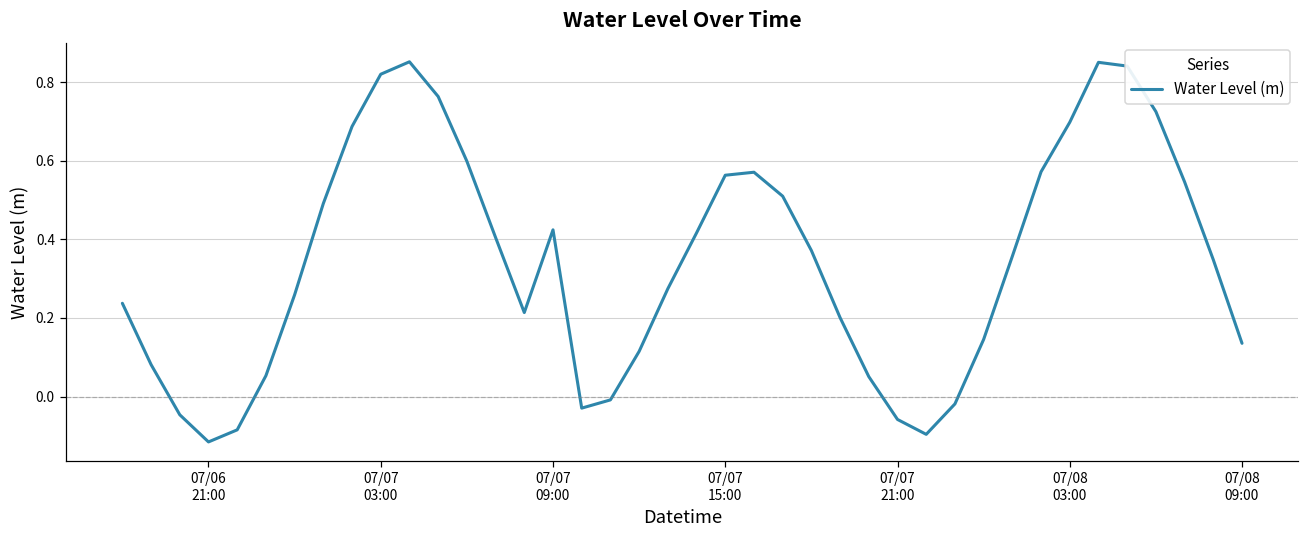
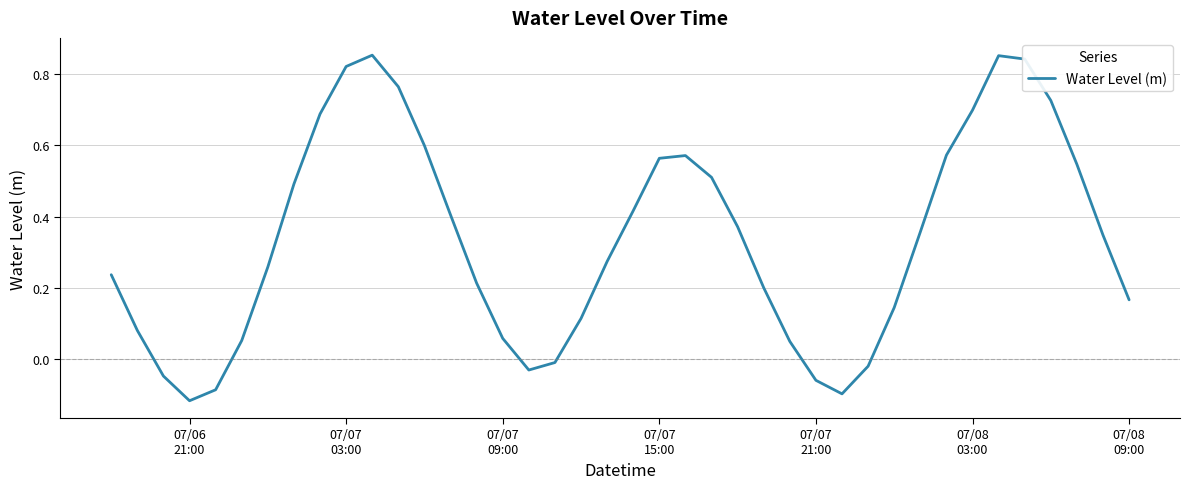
07/07 09:00: 0.42 -> 0.06
07/08 09:00: 0.14 -> 0.17
